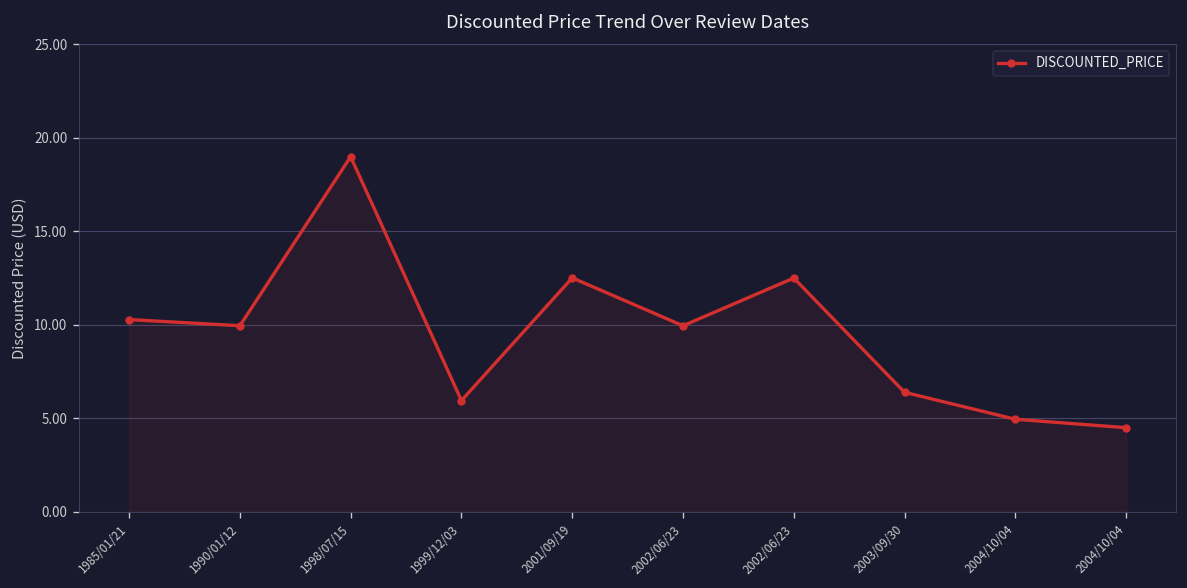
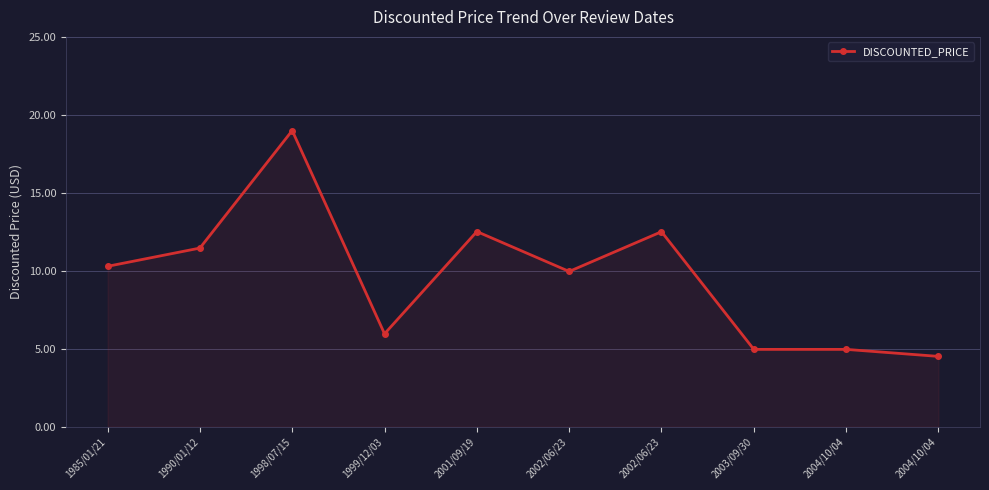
1990/01/12: 10.0 -> 11.5
2003/09/30: 6.4 -> 5.0
